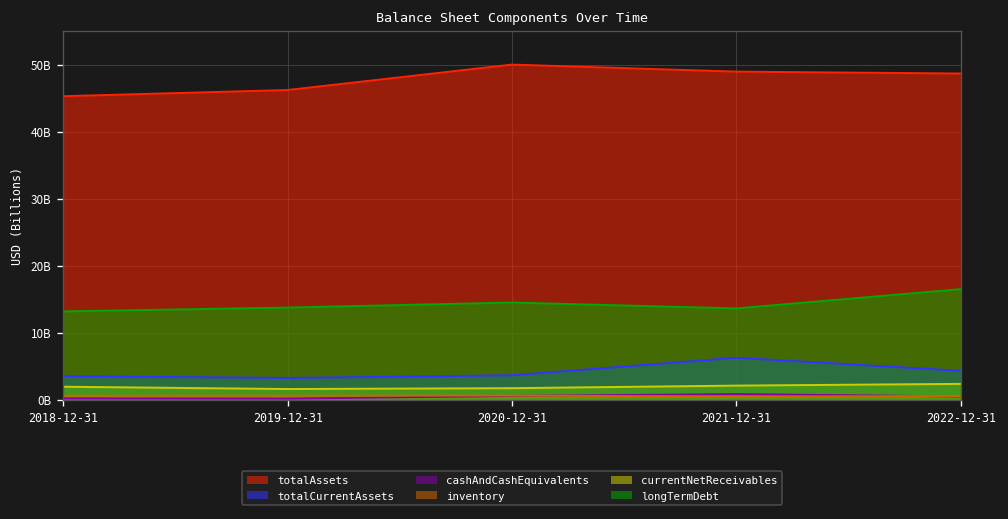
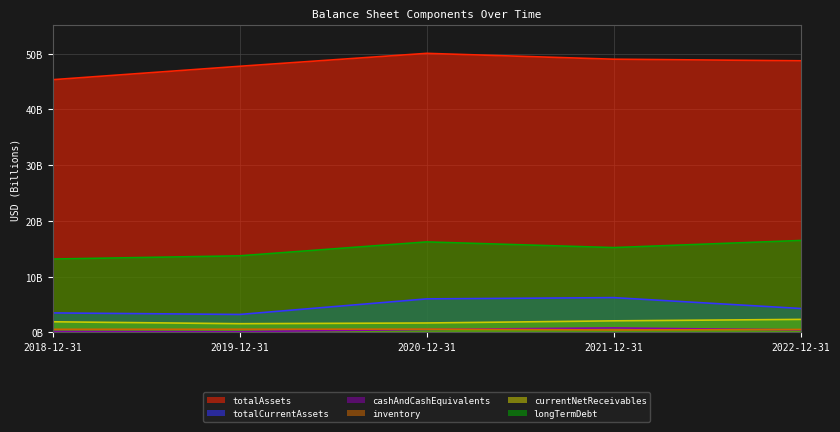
totalAssets, 2019-12-31: 46000000000 -> 48000000000
totalCurrentAssets, 2020-12-31: 4000000000 -> 6000000000
longTermDebt, 2020-12-31: 14000000000 -> 16000000000
longTermDebt, 2021-12-31: 14000000000 -> 15000000000
